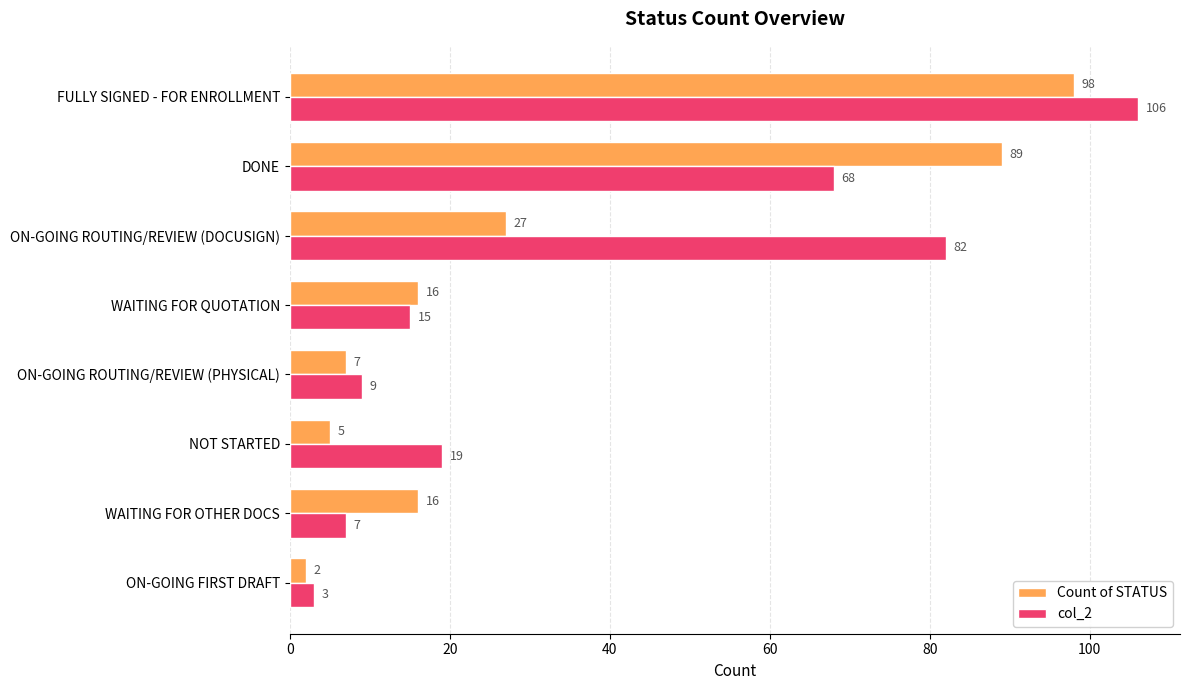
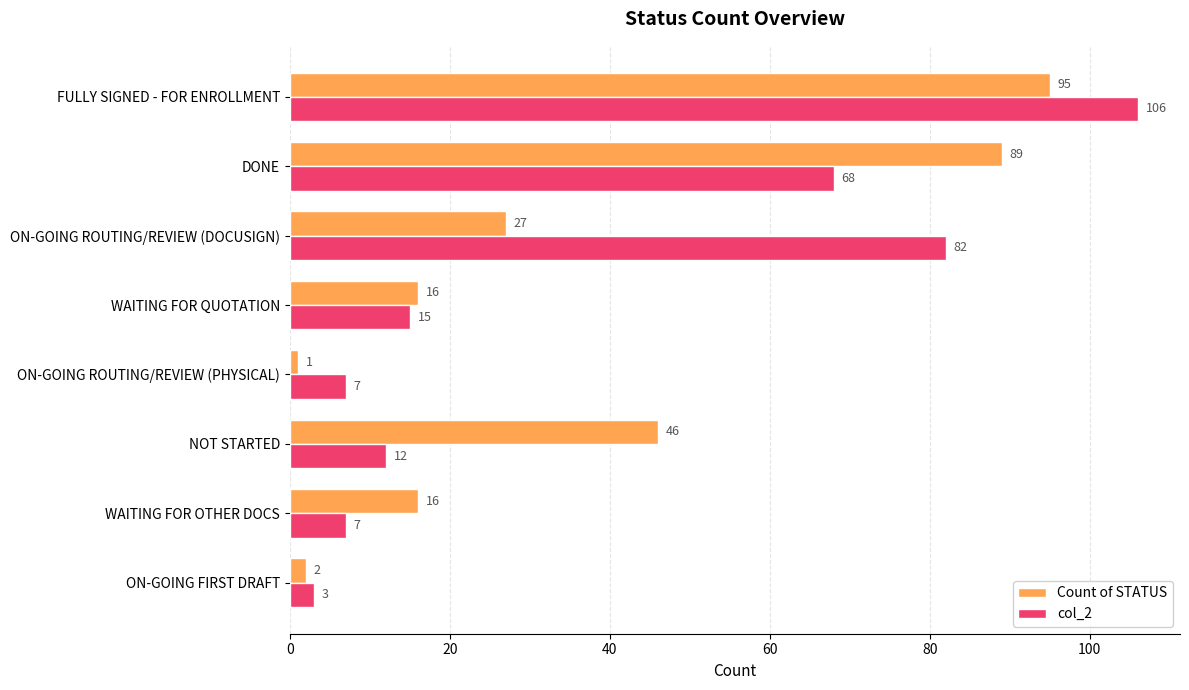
Count of STATUS, FULLY SIGNED - FOR ENROLLMENT: 98 -> 95
Count of STATUS, ON-GOING ROUTING/REVIEW (PHYSICAL): 7 -> 1
col_2, ON-GOING ROUTING/REVIEW (PHYSICAL): 9 -> 7
Count of STATUS, NOT STARTED: 5 -> 46
col_2, NOT STARTED: 19 -> 12
